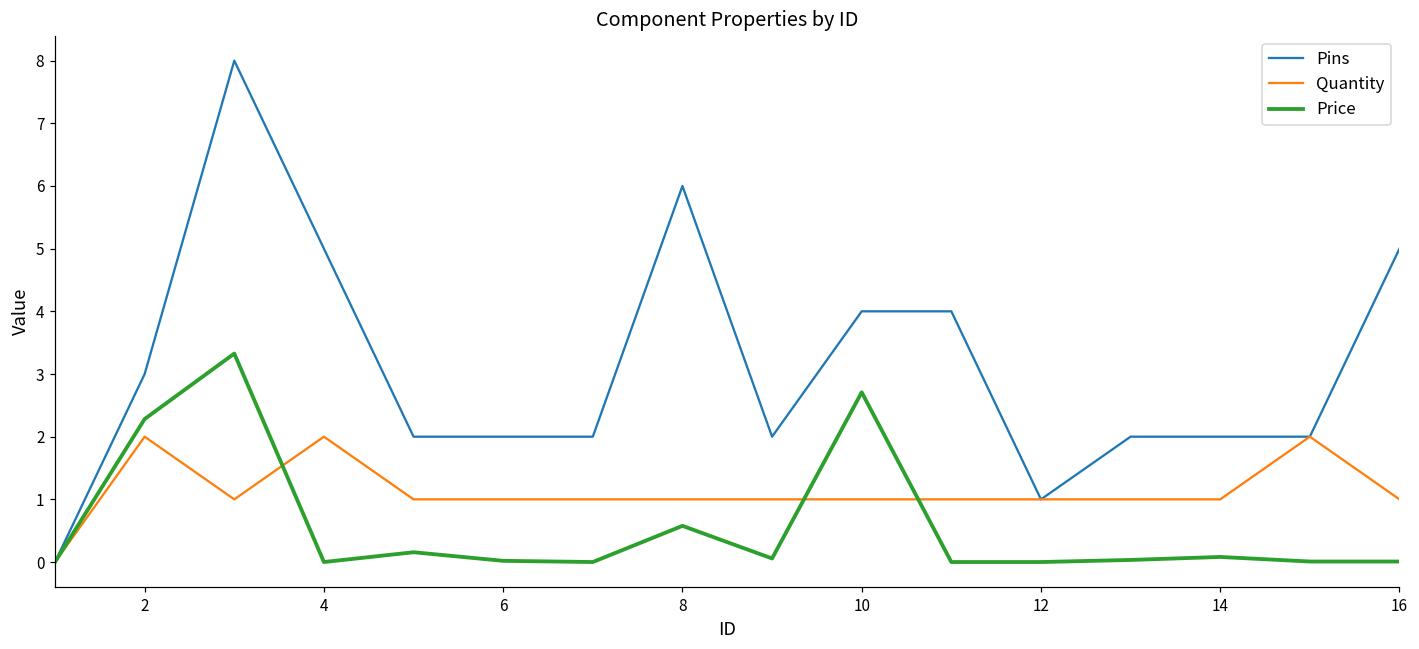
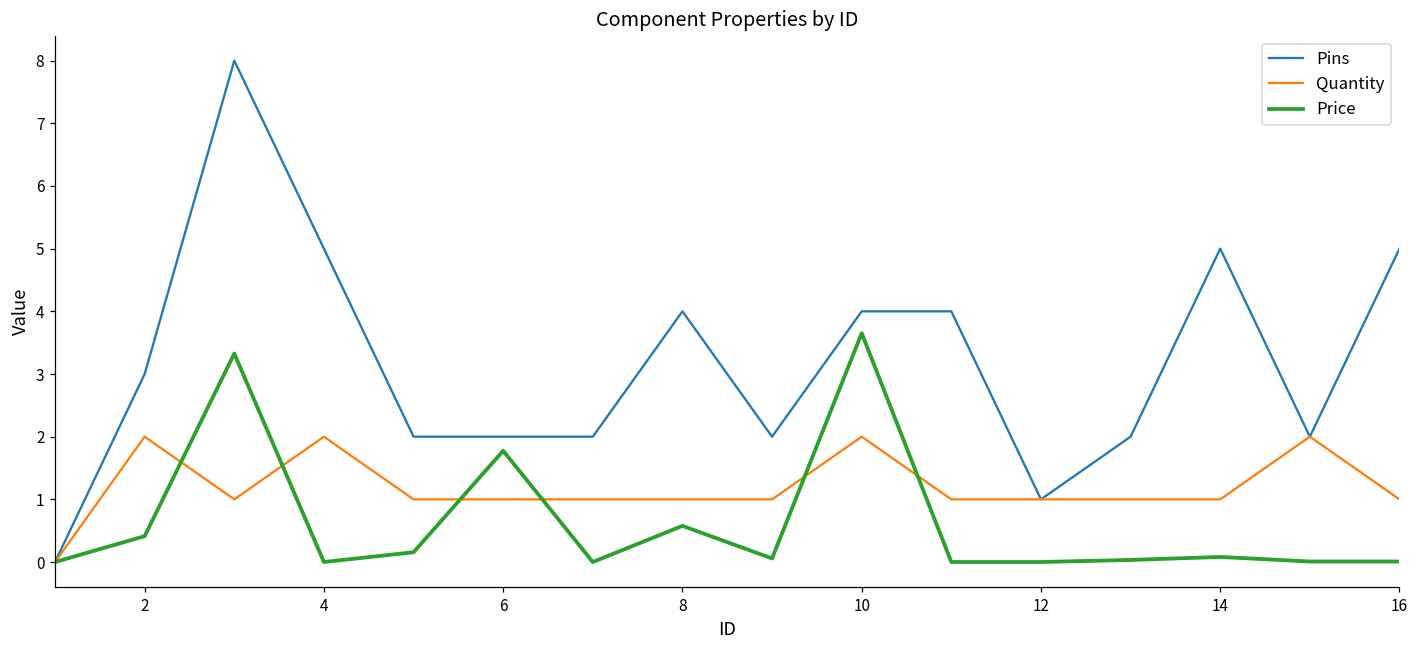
Price, 2: 2.3 -> 0.4
Price, 6: 0.0 -> 1.8
Pins, 8: 6 -> 4
Quantity, 10: 1 -> 2
Price, 10: 2.7 -> 3.7
Pins, 14: 2 -> 5
